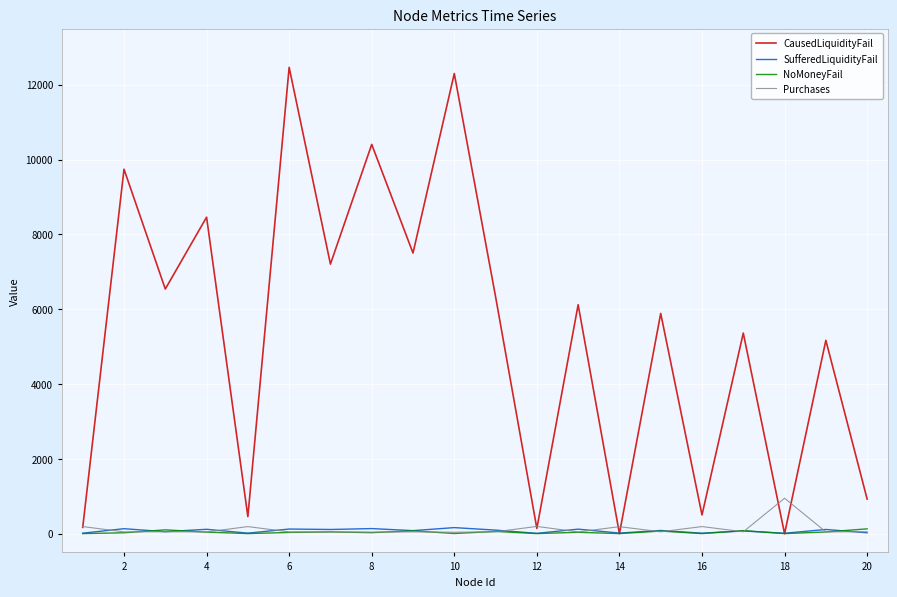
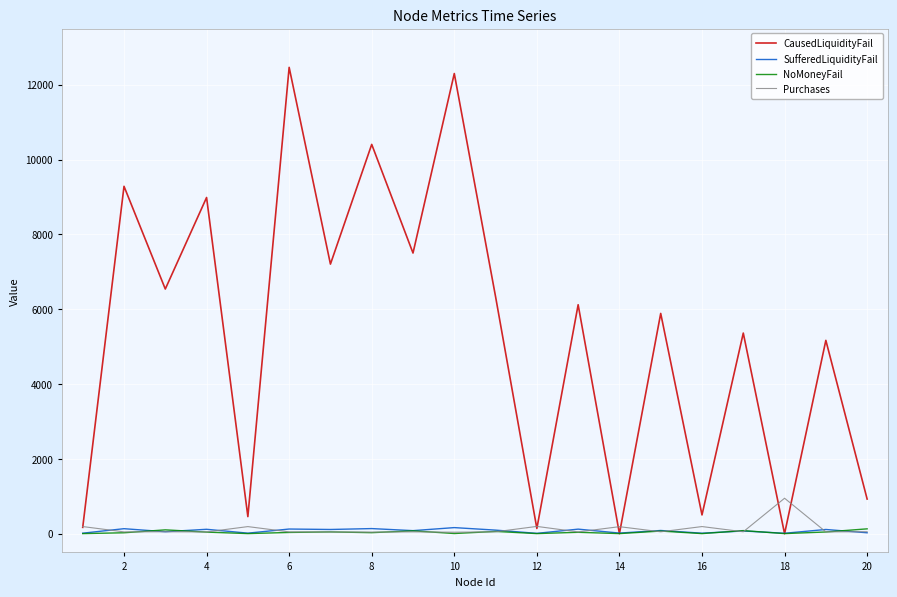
CausedLiquidityFail, 2: 9700 -> 9300
CausedLiquidityFail, 4: 8500 -> 9000
